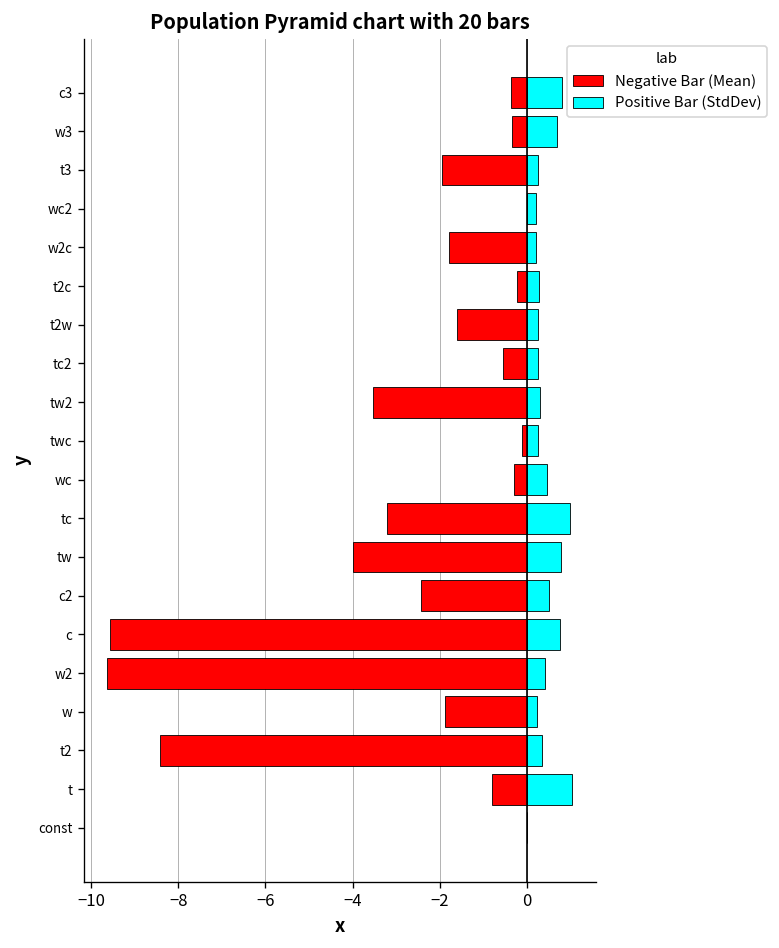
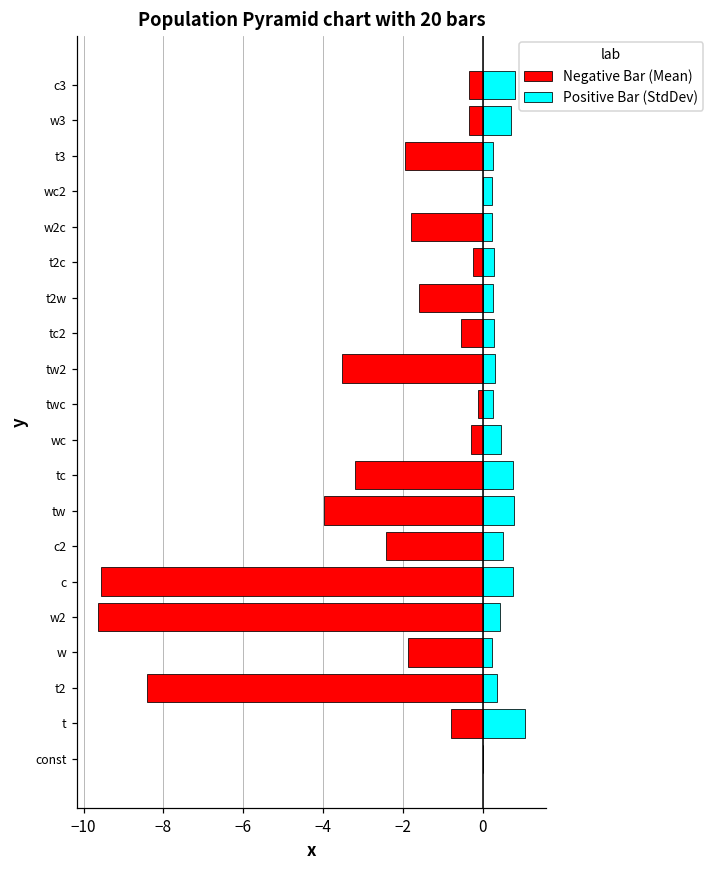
Positive Bar (StdDev), tc: 1.0 -> 0.8
